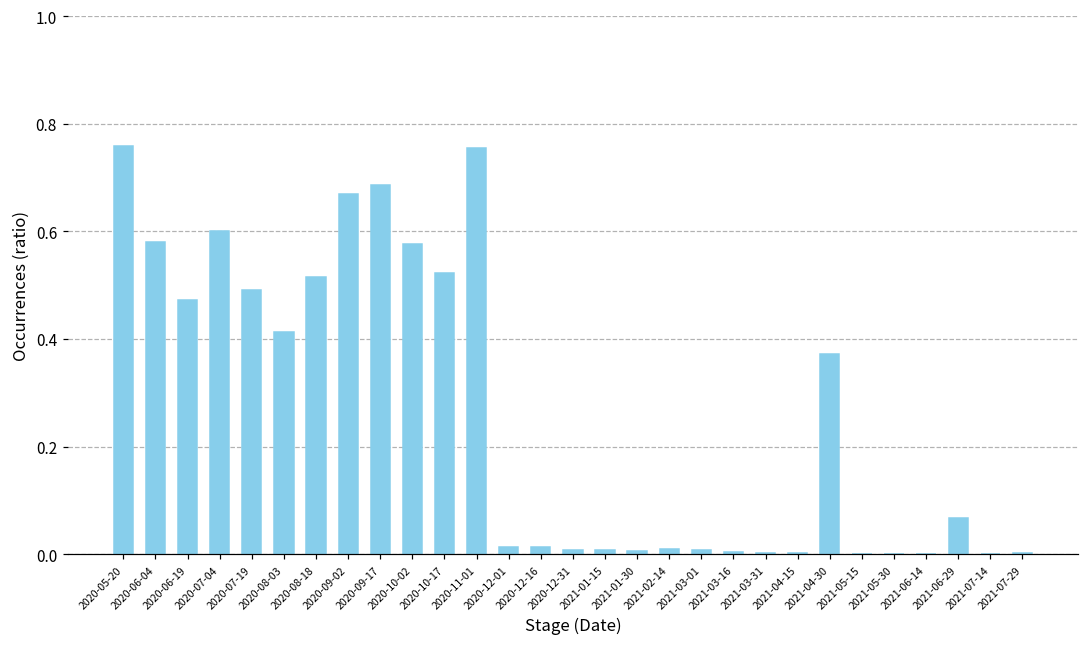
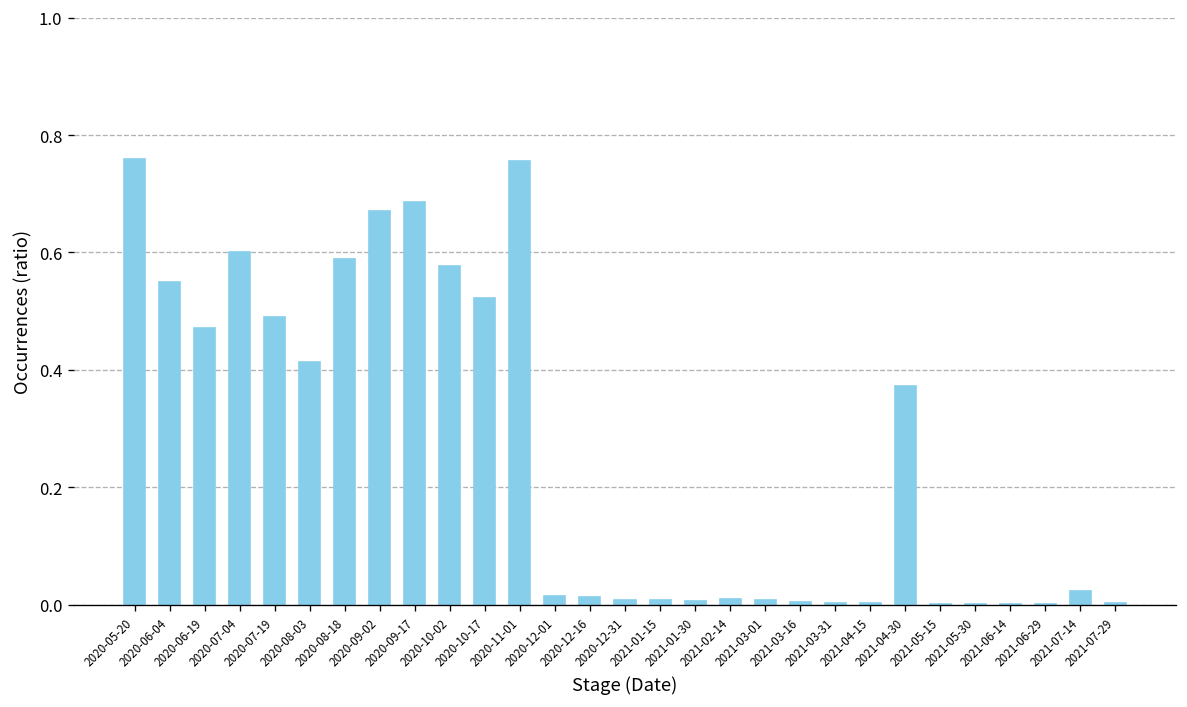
2020-06-04: 0.58 -> 0.55
2020-08-18: 0.51 -> 0.59
2021-06-29: 0.07 -> 0.00
2021-07-14: 0.00 -> 0.02
